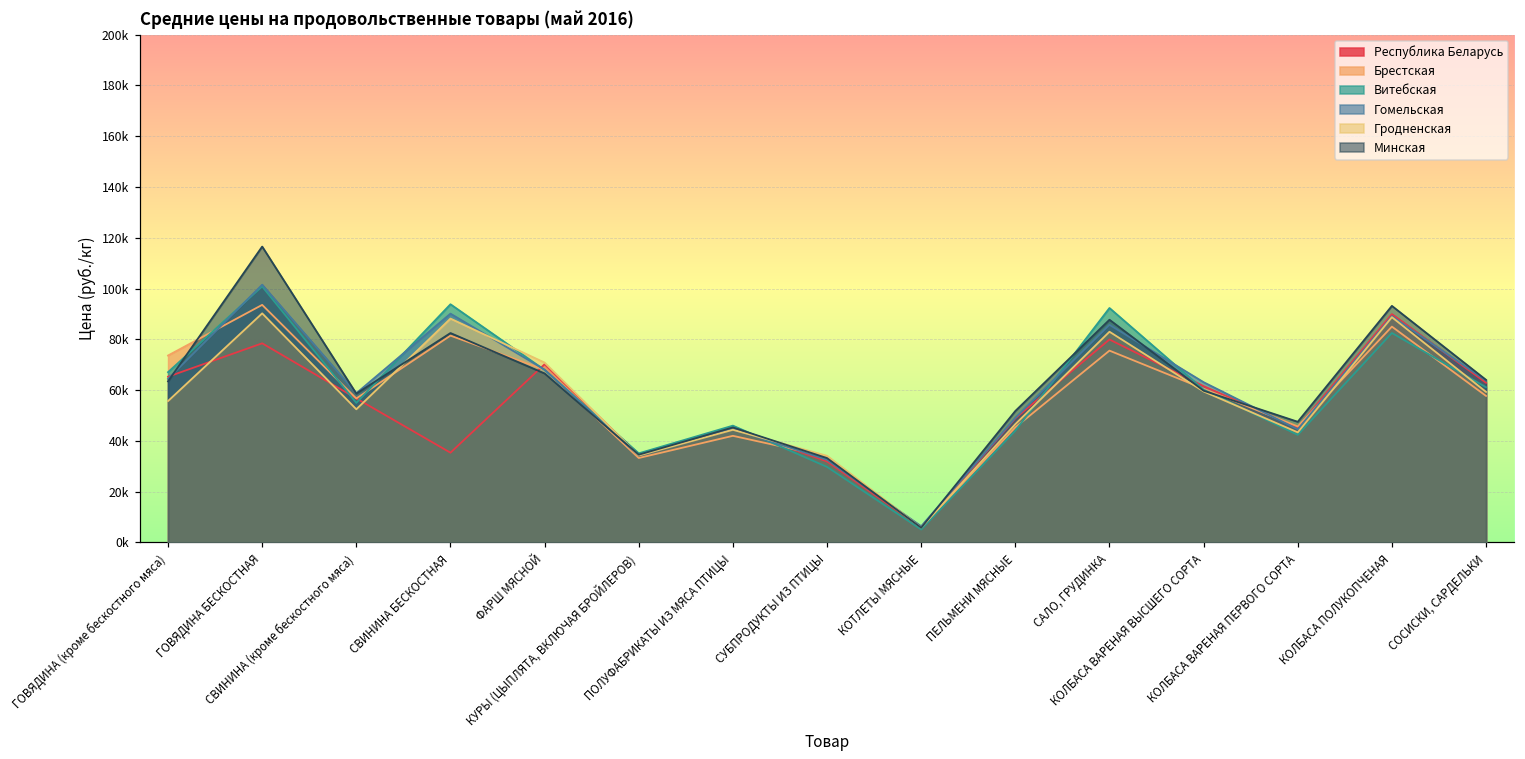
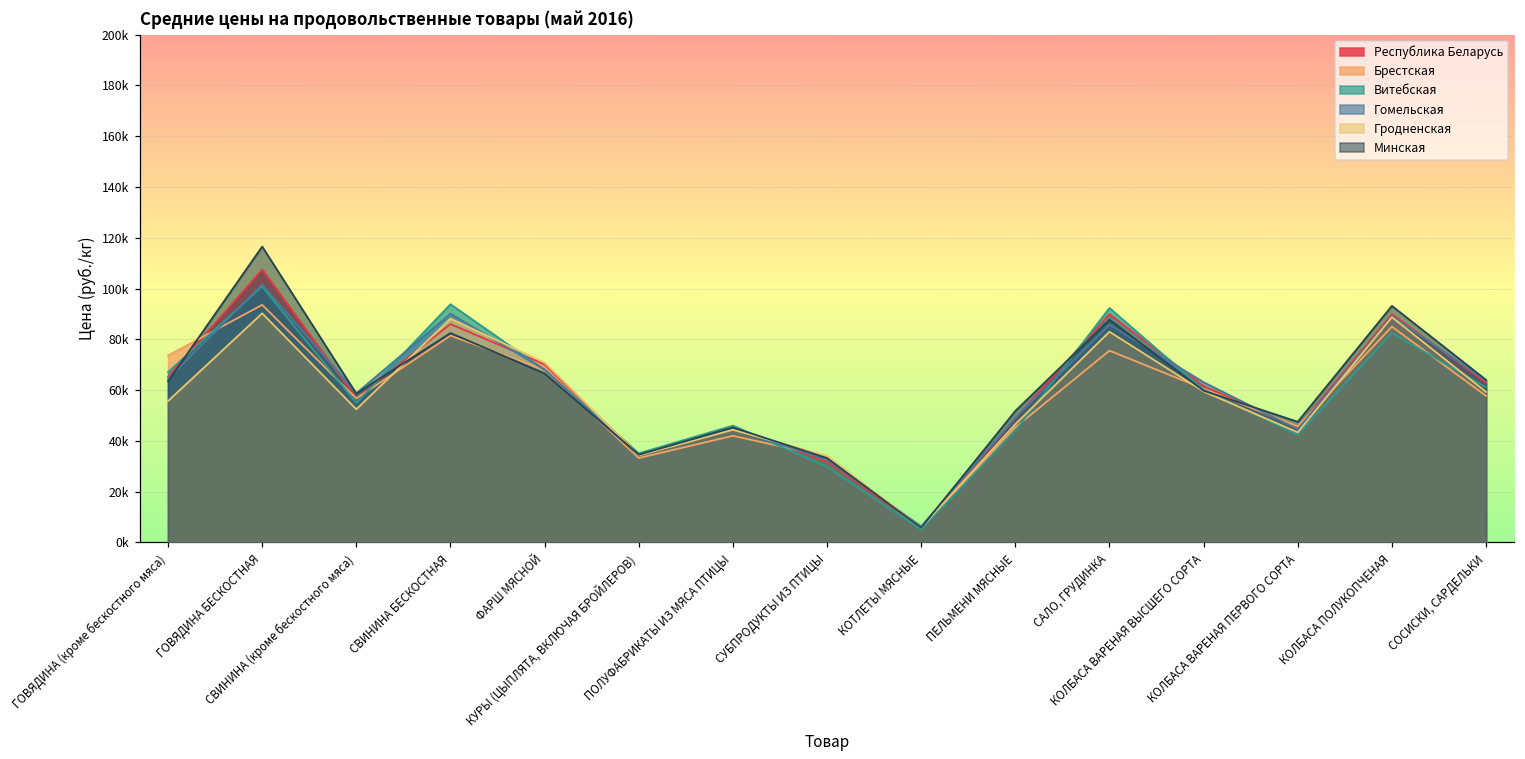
Республика Беларусь, ГОВЯДИНА БЕСКОСТНАЯ: 78000 -> 107000
Республика Беларусь, СВИНИНА БЕСКОСТНАЯ: 35000 -> 86000
Республика Беларусь, САЛО, ГРУДИНКА: 80000 -> 90000
